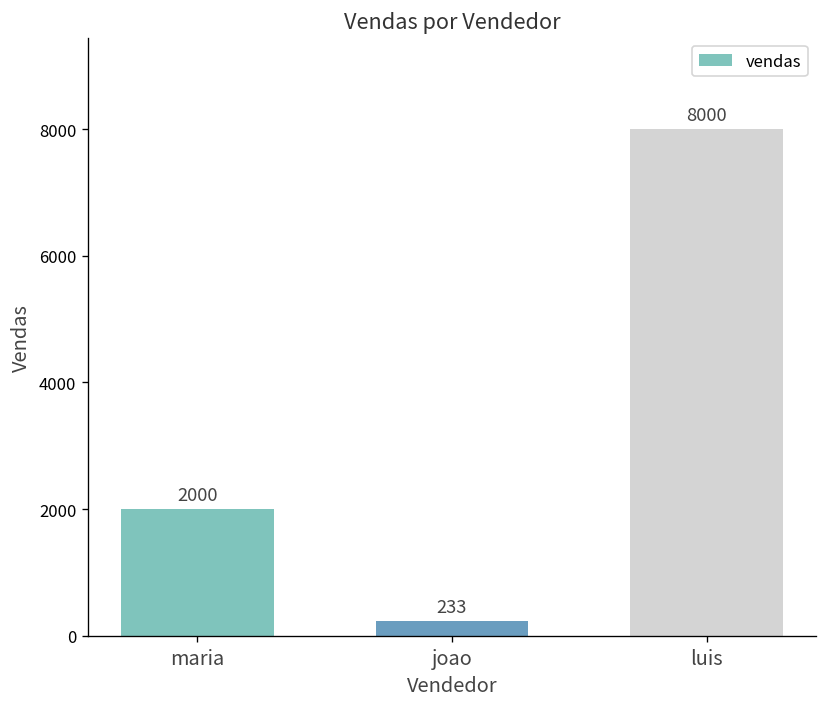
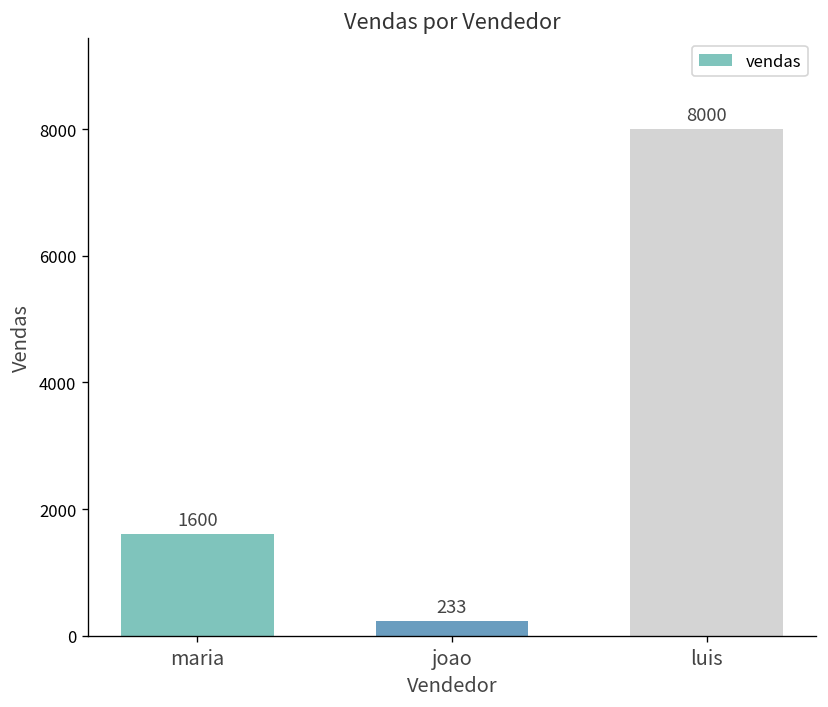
maria: 2000 -> 1600
